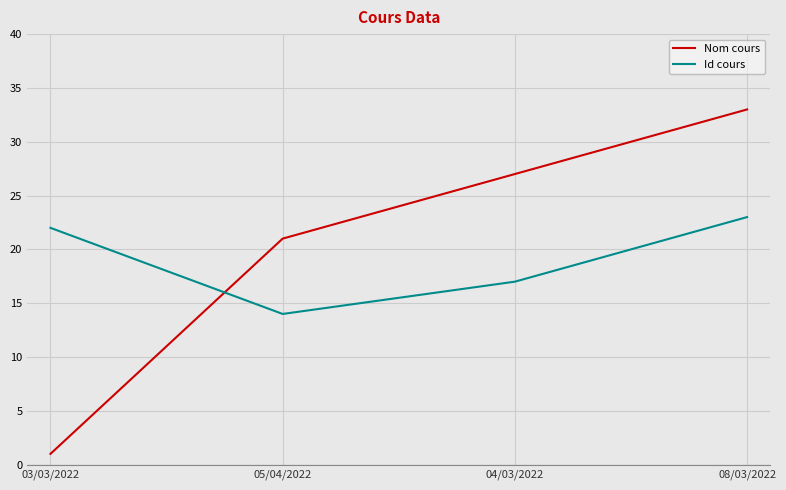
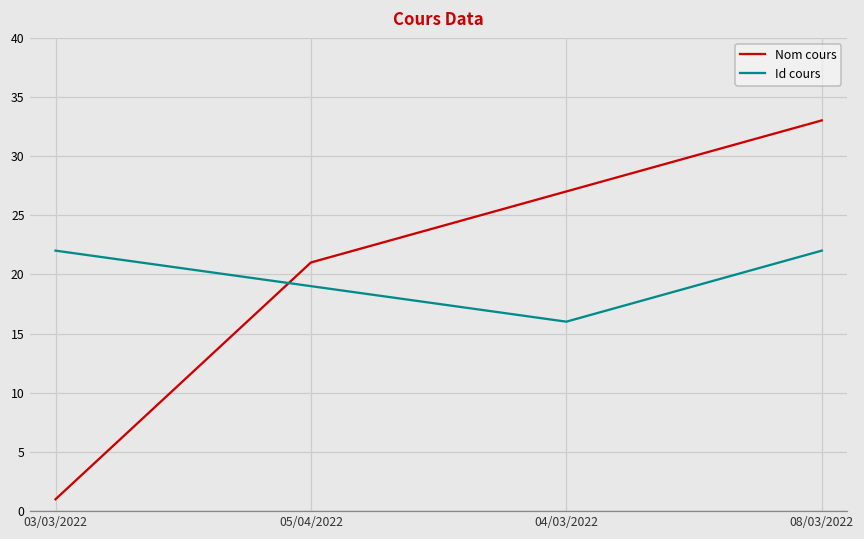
Id cours, 05/04/2022: 14 -> 19
Id cours, 04/03/2022: 17 -> 16
Id cours, 08/03/2022: 23 -> 22
